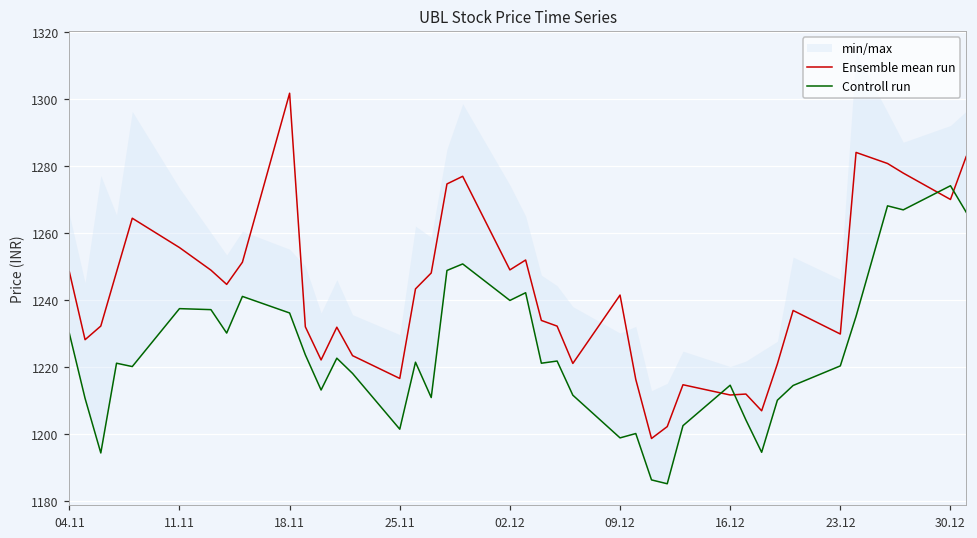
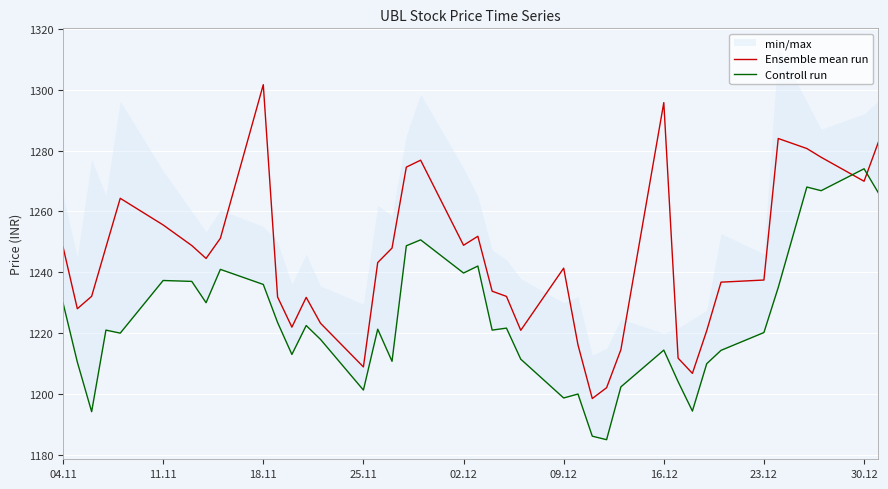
Ensemble mean run, 25.11: 1216 -> 1209
Ensemble mean run, 16.12: 1212 -> 1296
Ensemble mean run, 23.12: 1230 -> 1237
